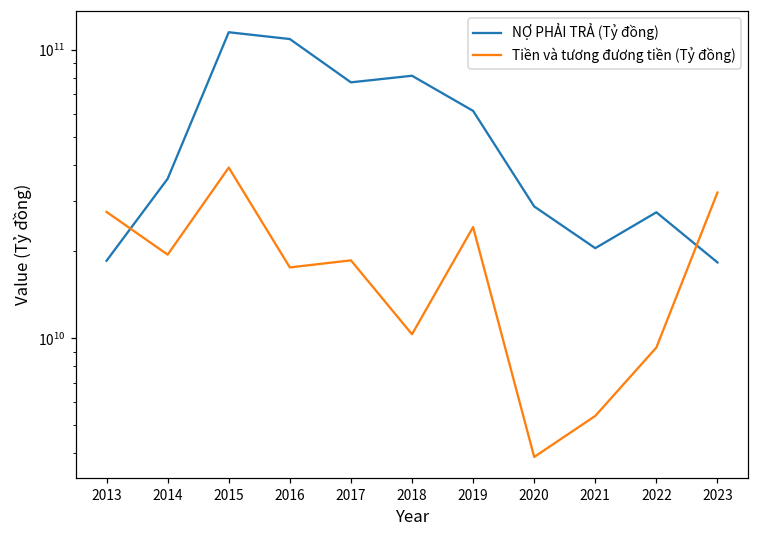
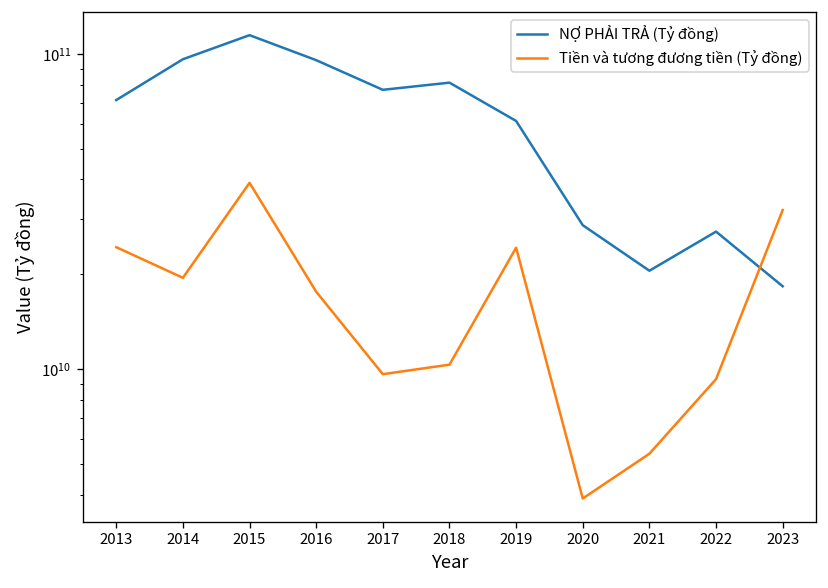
NỢ PHẢI TRẢ (Tỷ đồng), 2013: 19000000000 -> 71000000000
Tiền và tương đương tiền (Tỷ đồng), 2013: 27000000000 -> 24000000000
NỢ PHẢI TRẢ (Tỷ đồng), 2014: 36000000000 -> 96000000000
NỢ PHẢI TRẢ (Tỷ đồng), 2016: 109000000000 -> 96000000000
Tiền và tương đương tiền (Tỷ đồng), 2017: 19000000000 -> 9600000000
